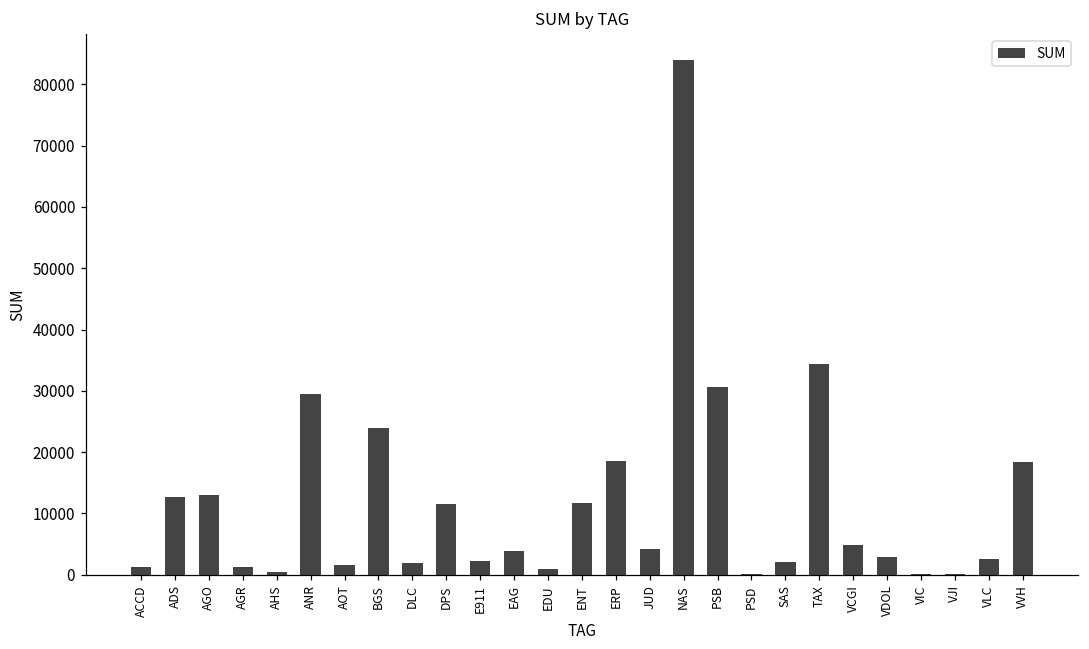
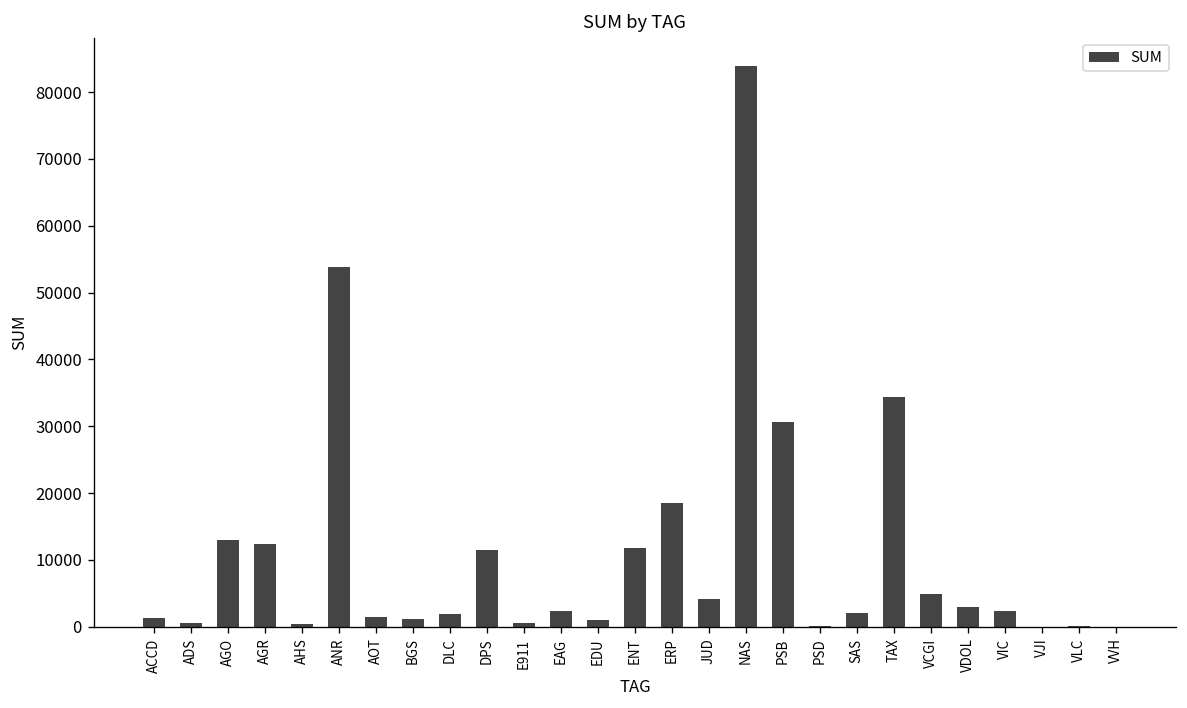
ADS: 13000 -> 1000
AGR: 1000 -> 12000
ANR: 29000 -> 54000
BGS: 24000 -> 1000
E911: 2000 -> 1000
EAG: 4000 -> 2000
VIC: 0 -> 2000
VLC: 2000 -> 0
VVH: 18000 -> 0
